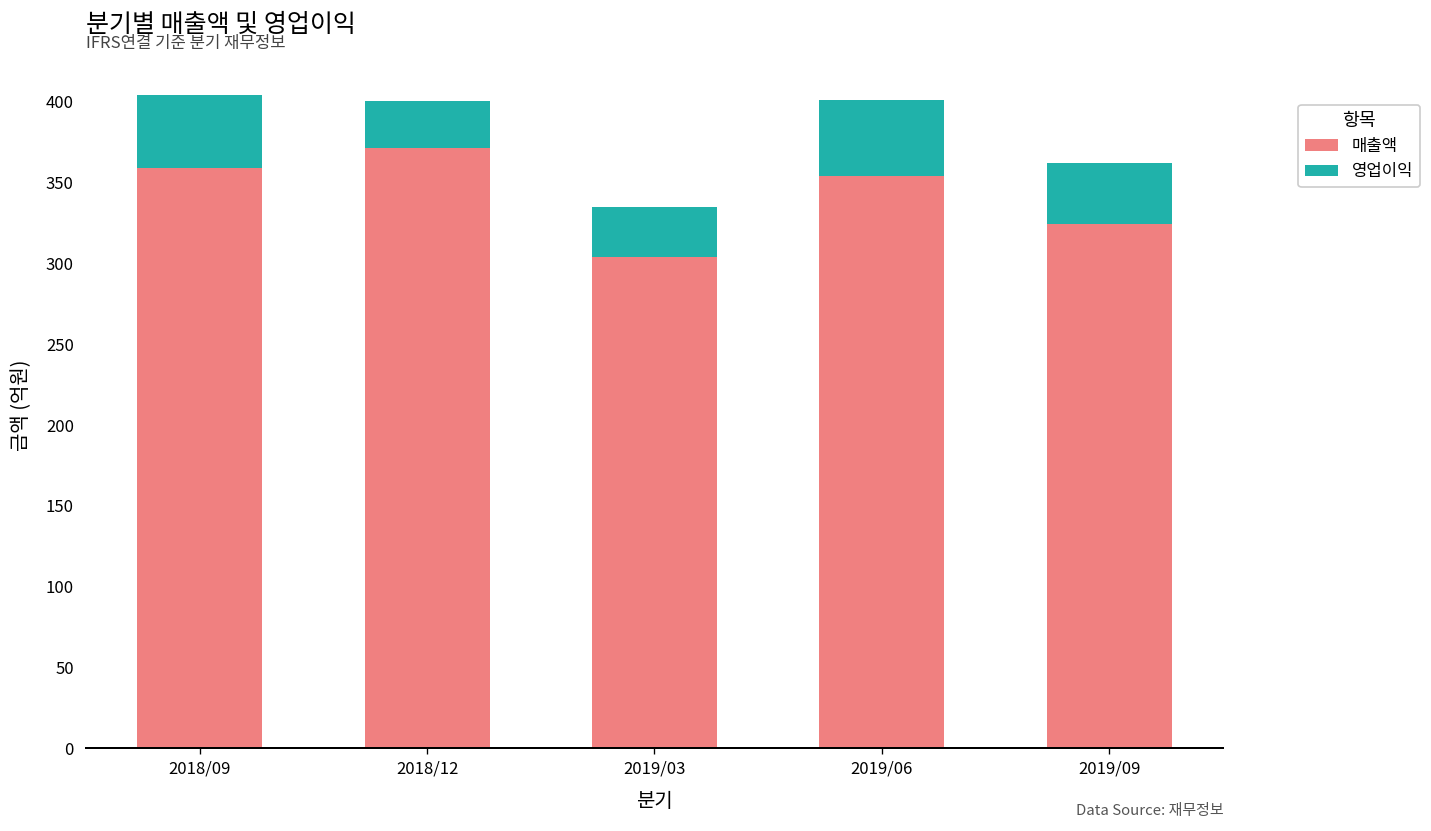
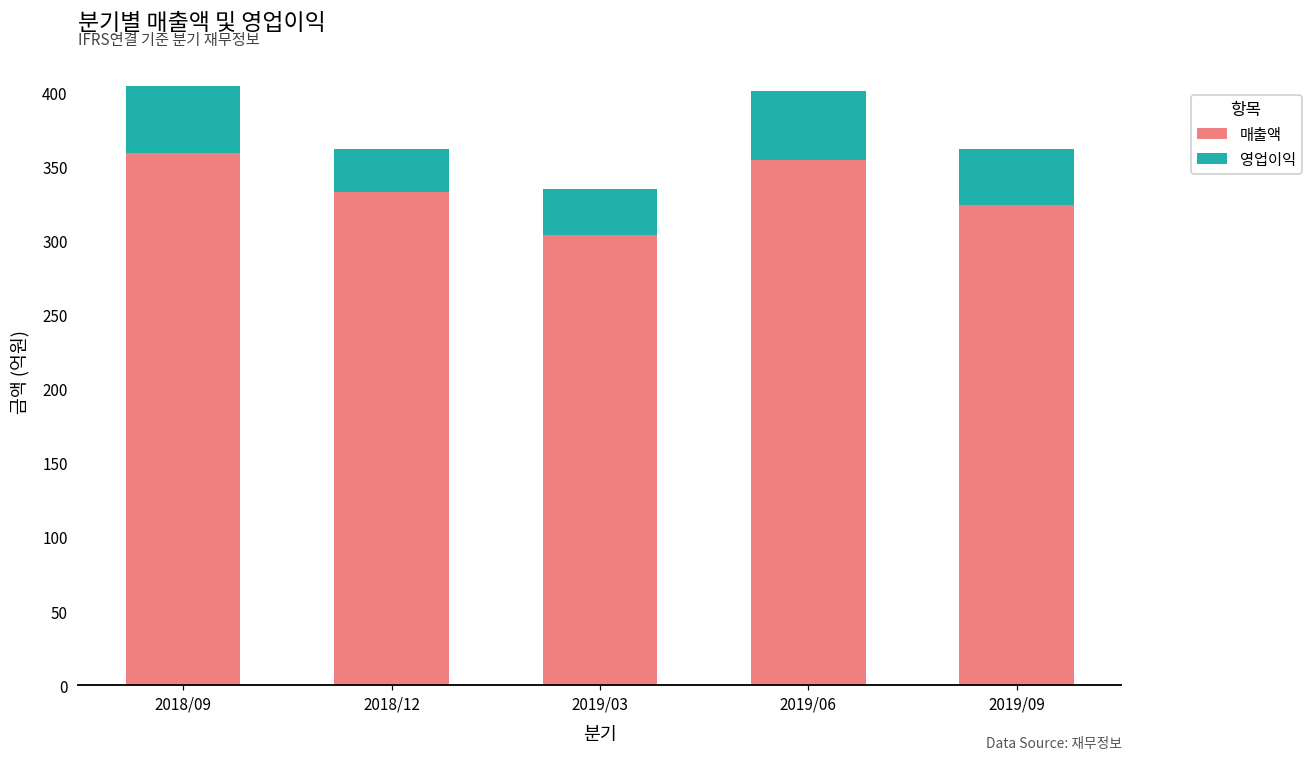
매출액, 2018/12: 371 -> 333
